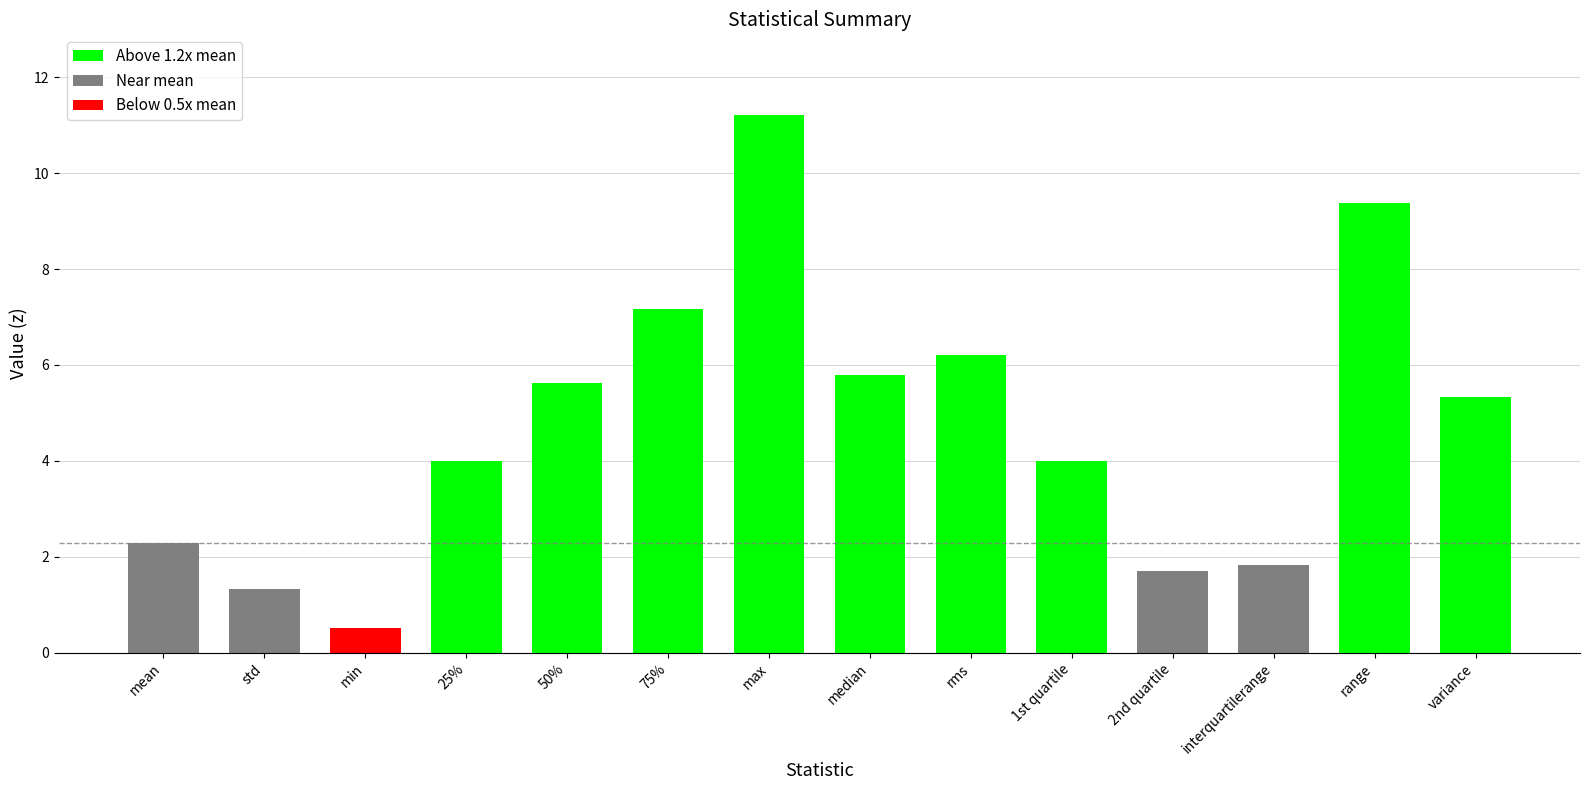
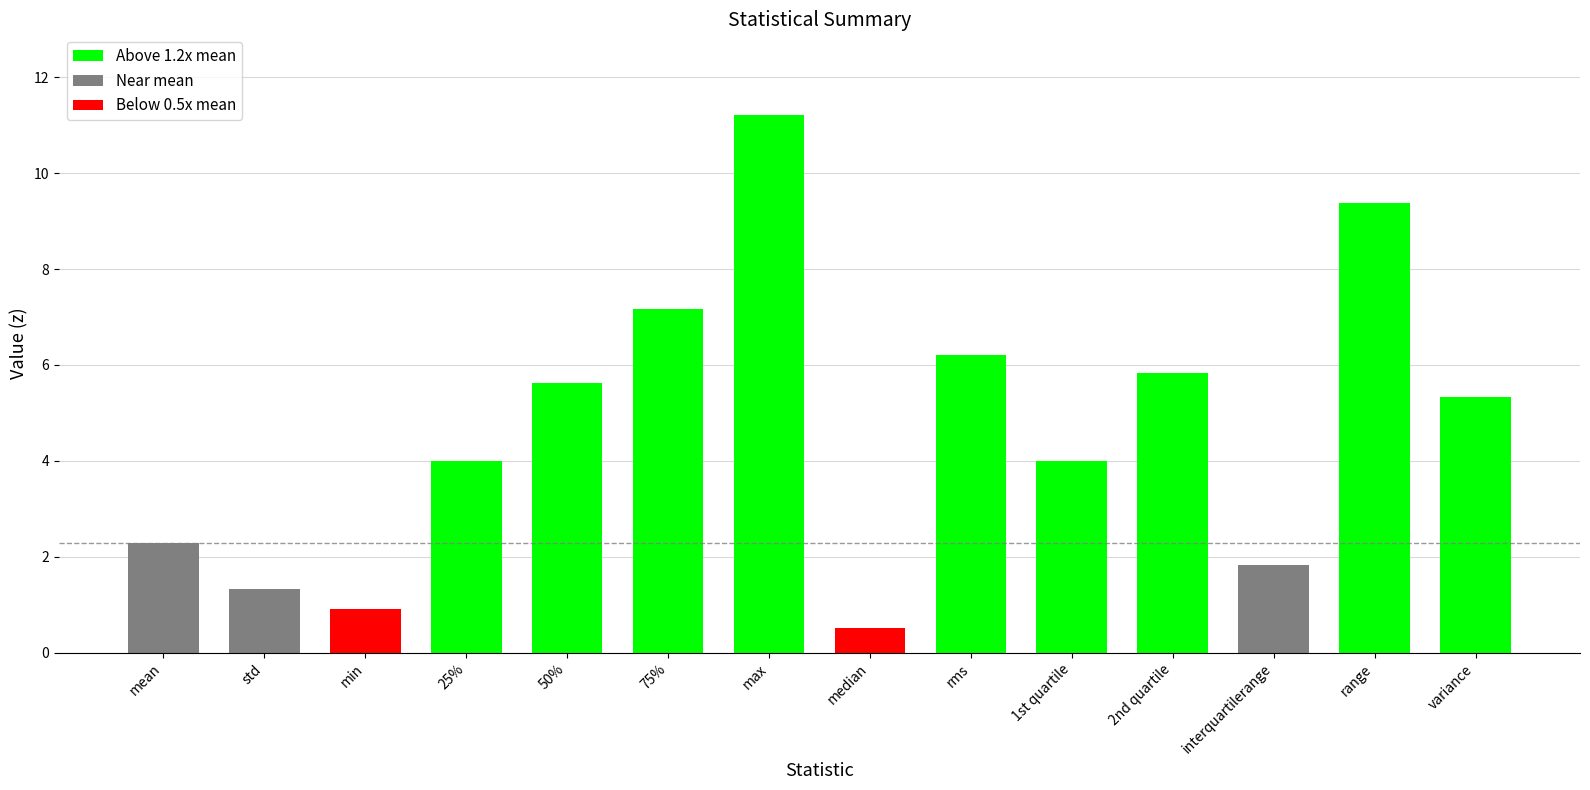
min: 0.5 -> 0.9
median: 5.8 -> 0.5
2nd quartile: 1.7 -> 5.8
